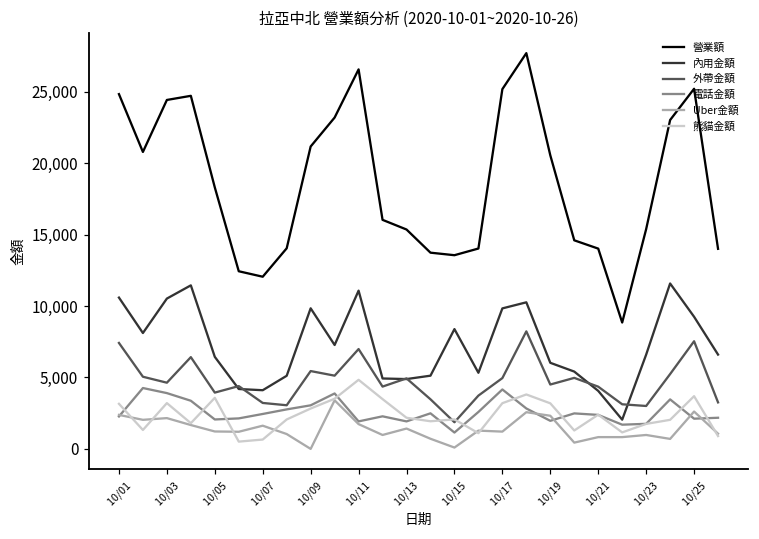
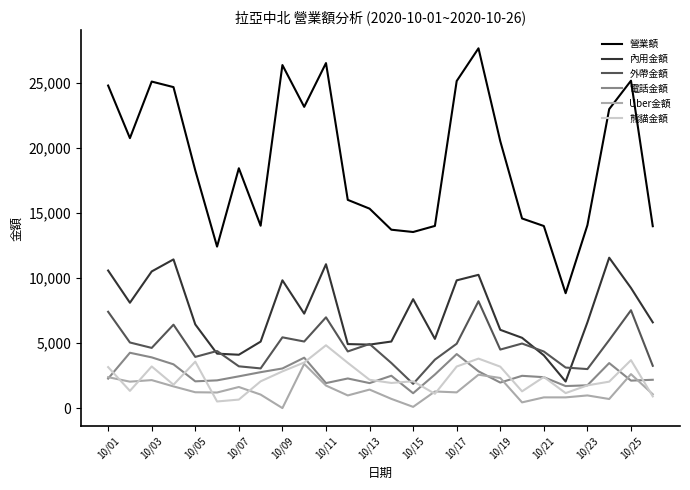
營業額, 10/03: 24,400 -> 25,100
營業額, 10/07: 12,000 -> 18,500
營業額, 10/09: 21,200 -> 26,400
營業額, 10/23: 15,400 -> 14,100
